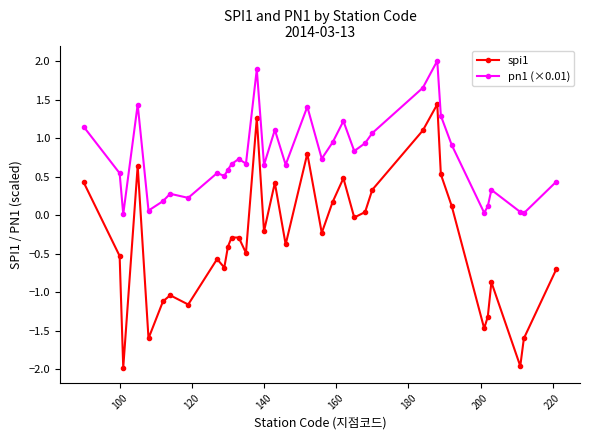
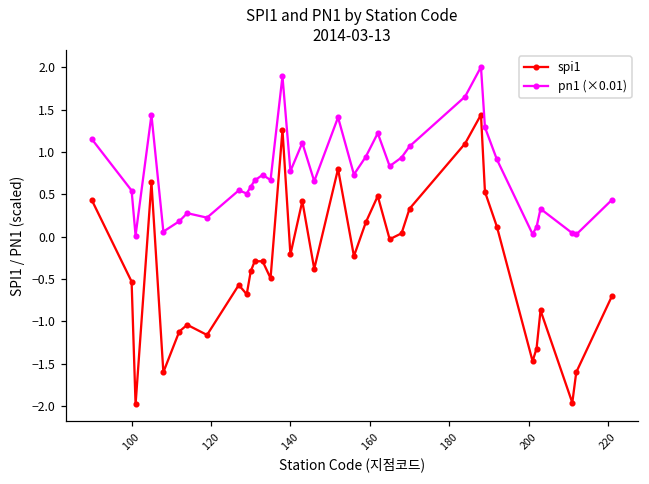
pn1 (×0.01), 140: 0.7 -> 0.8
